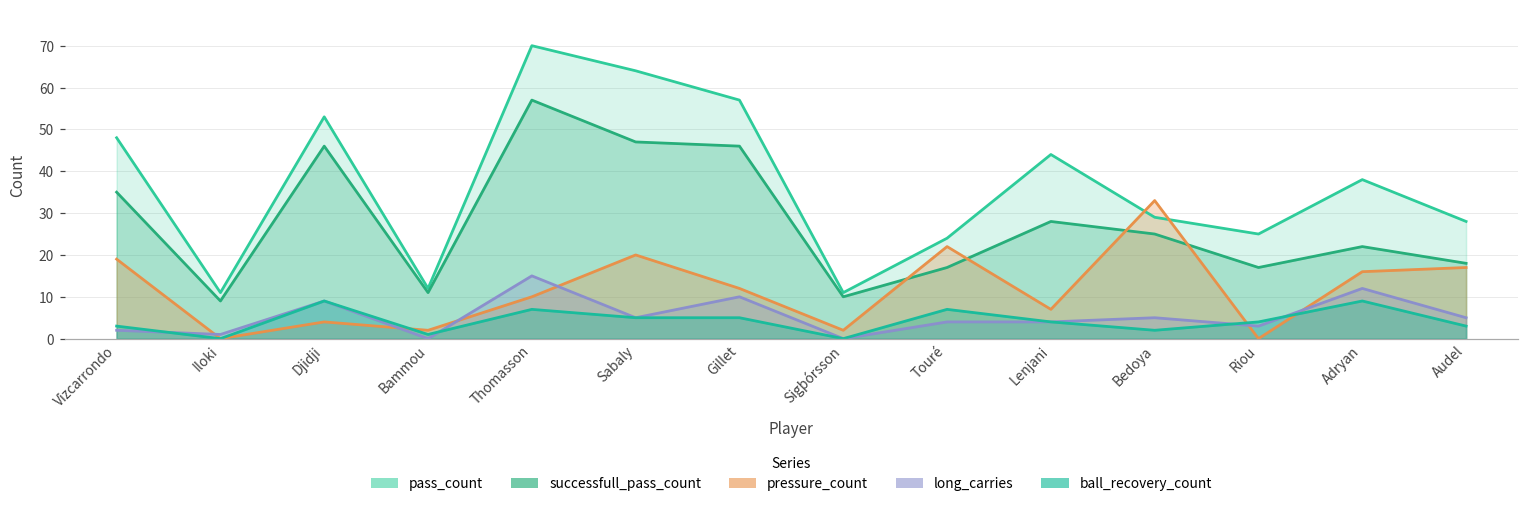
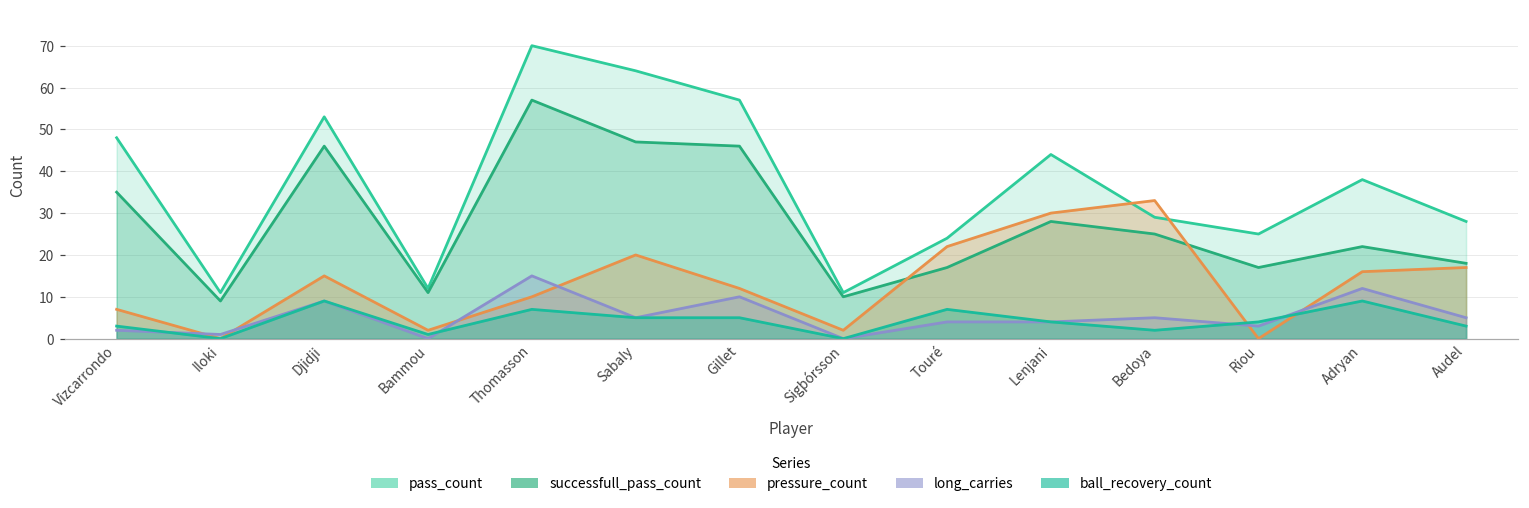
pressure_count, Vizcarrondo: 19 -> 7
pressure_count, Djidji: 4 -> 15
pressure_count, Lenjani: 7 -> 30
